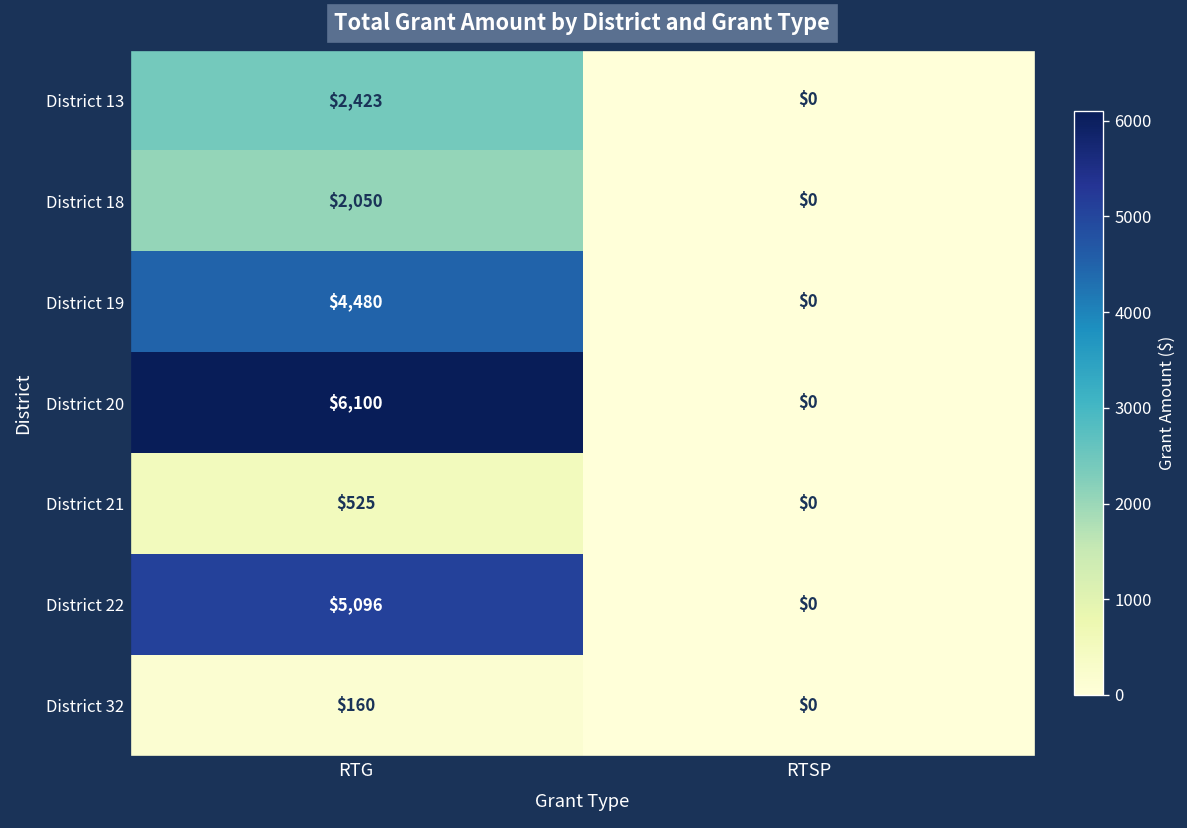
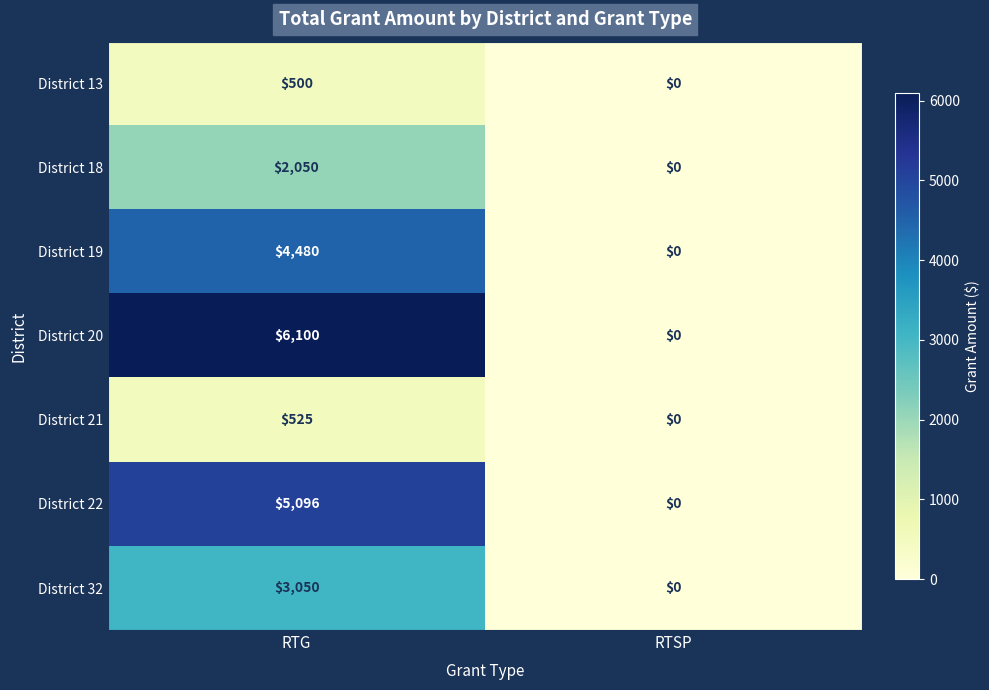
District 13, RTG: $2,423 -> $500
District 32, RTG: $160 -> $3,050
